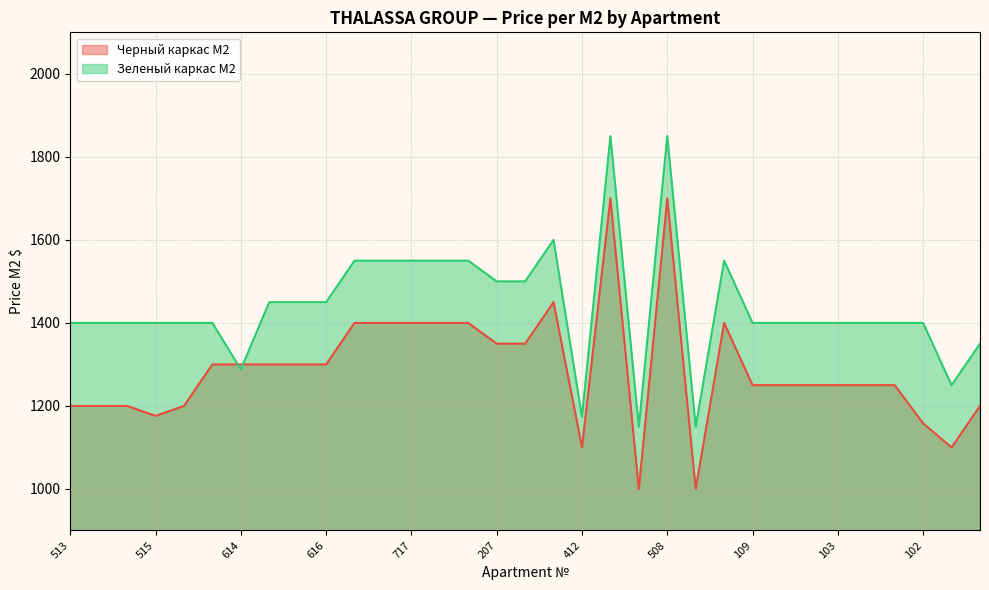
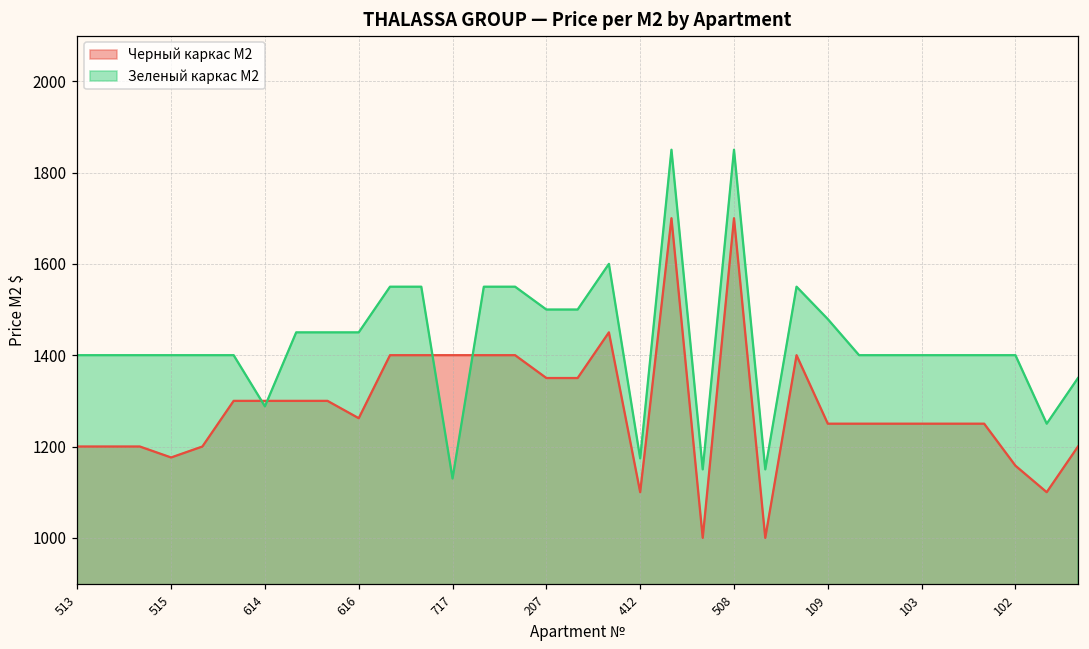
Черный каркас M2, 616: 1300 -> 1260
Зеленый каркас M2, 717: 1550 -> 1130
Зеленый каркас M2, 109: 1400 -> 1480
